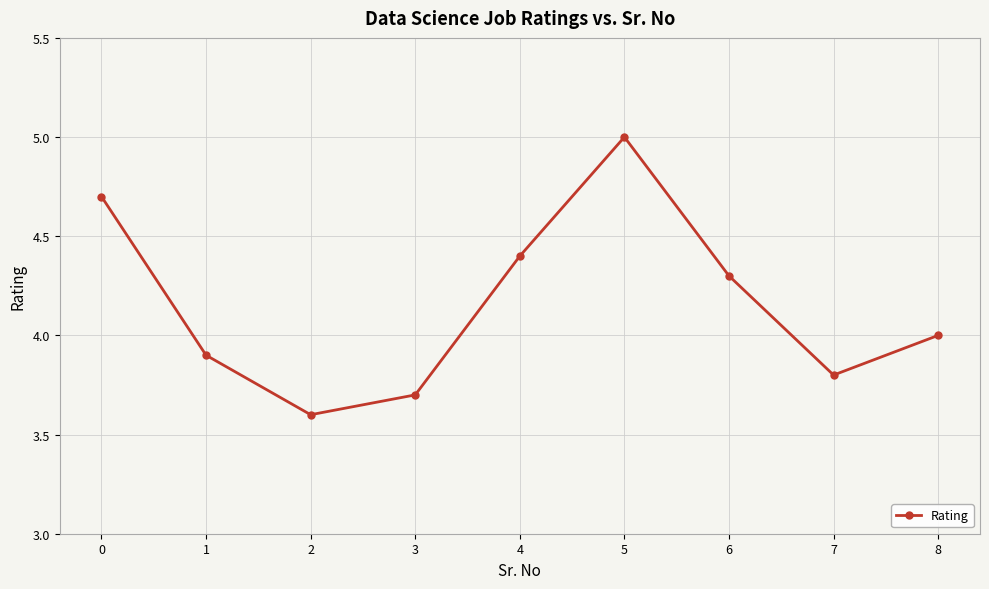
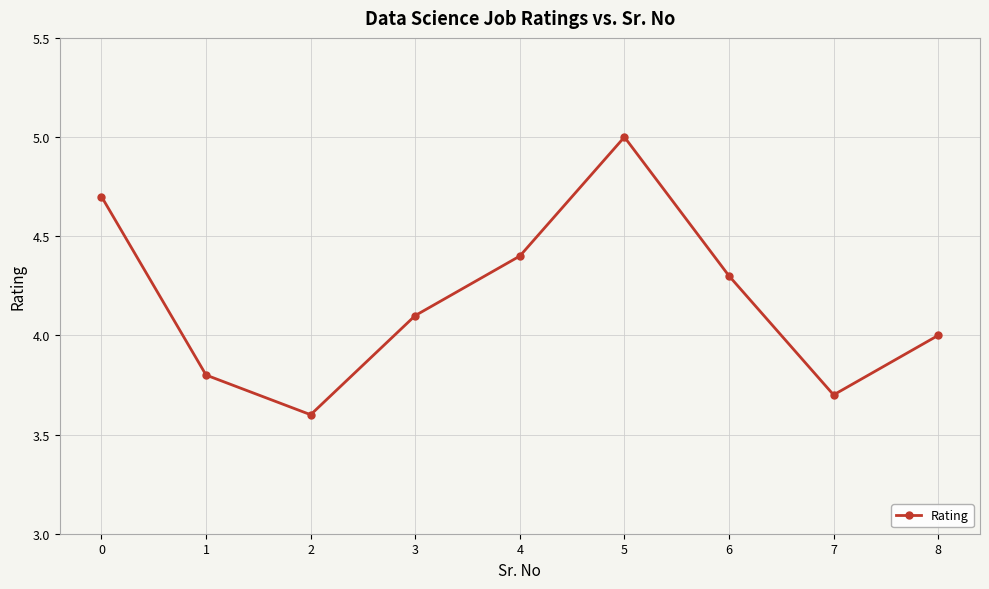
1: 3.9 -> 3.8
3: 3.7 -> 4.1
7: 3.8 -> 3.7
